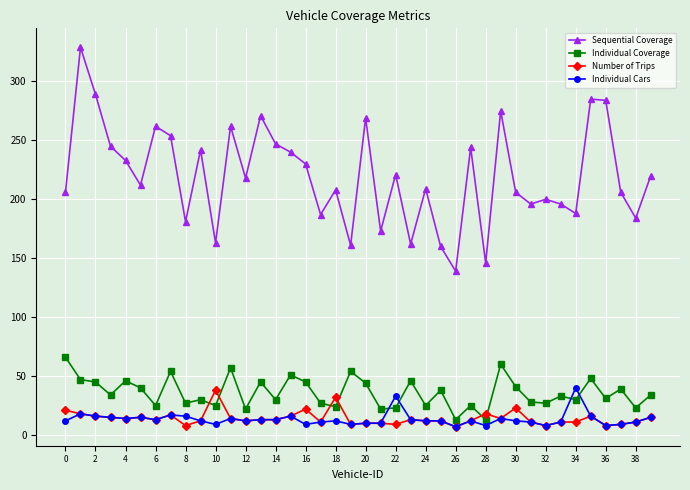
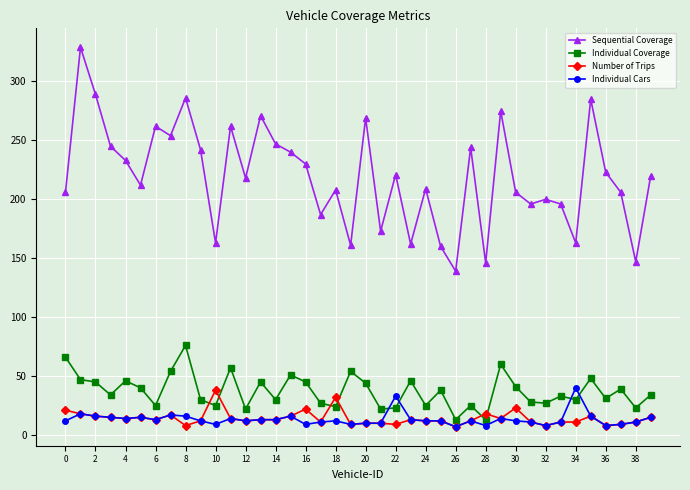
Sequential Coverage, 8: 181 -> 286
Individual Coverage, 8: 27 -> 76
Sequential Coverage, 34: 188 -> 163
Sequential Coverage, 36: 284 -> 223
Sequential Coverage, 38: 184 -> 147
